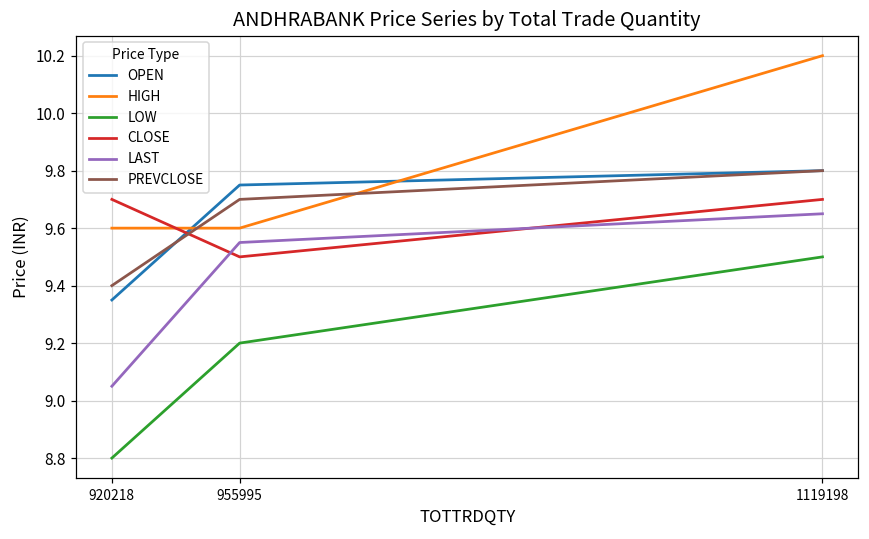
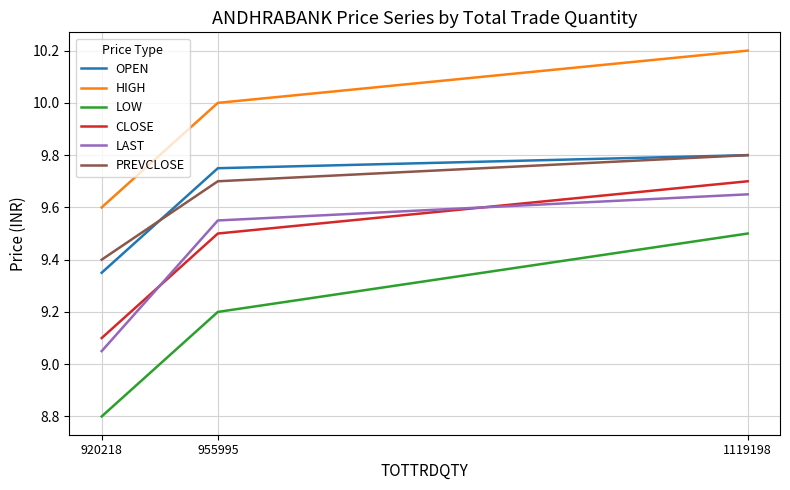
CLOSE, 920218: 9.7 -> 9.1
HIGH, 955995: 9.6 -> 10.0
